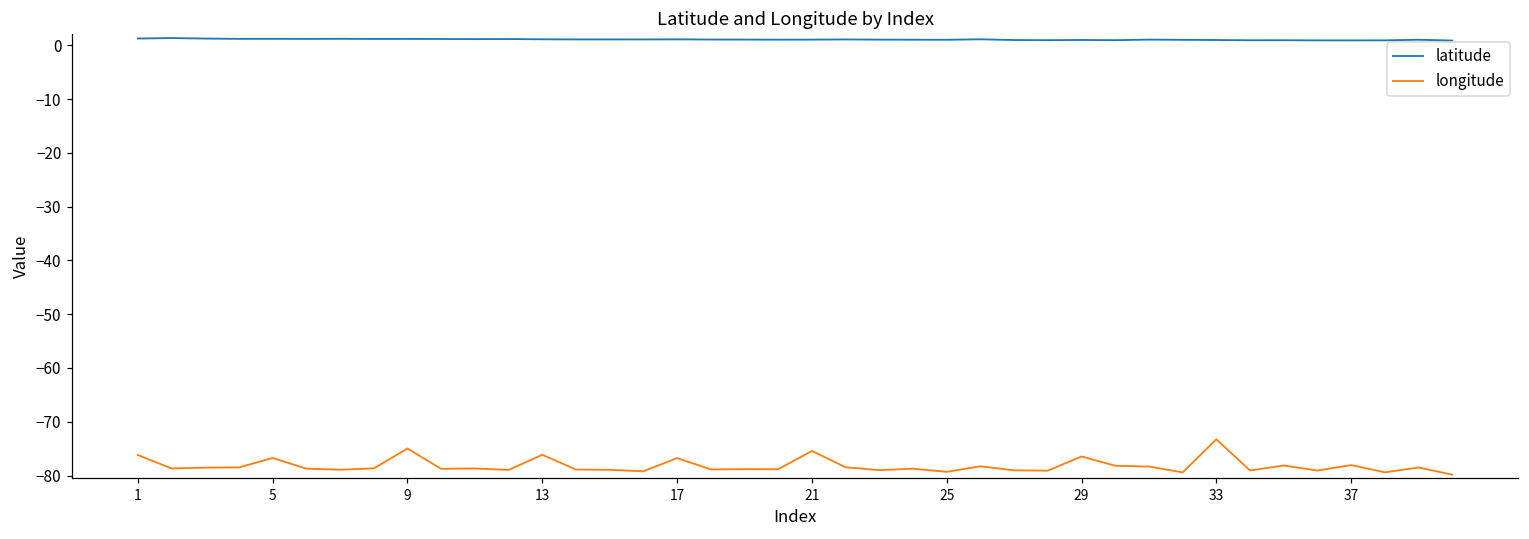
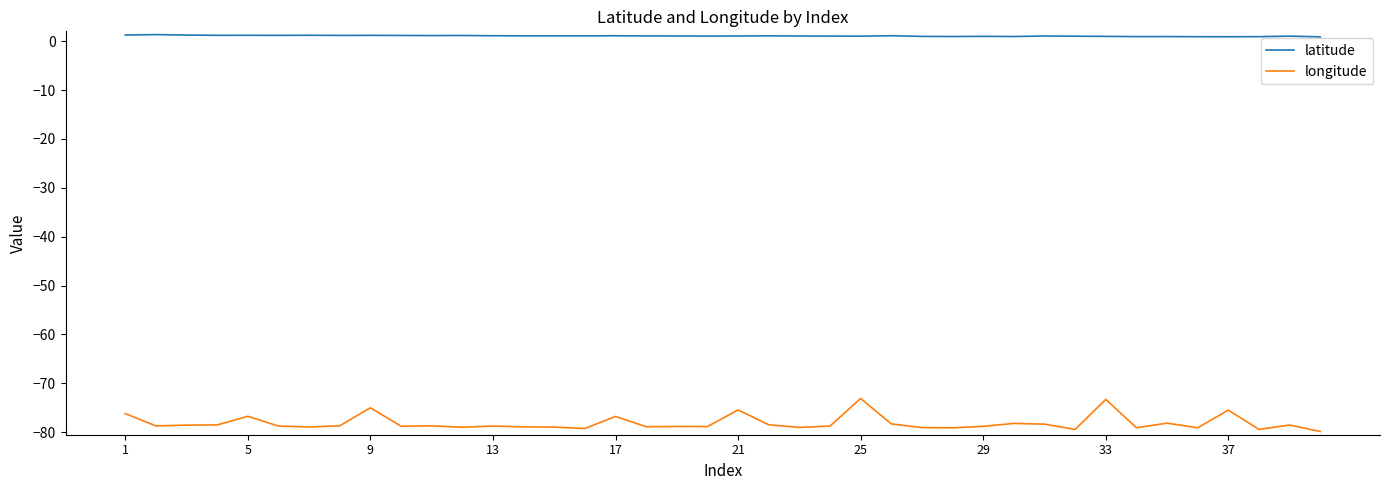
longitude, 13: -76 -> -79
longitude, 25: -79 -> -73
longitude, 29: -76 -> -79
longitude, 37: -78 -> -75
